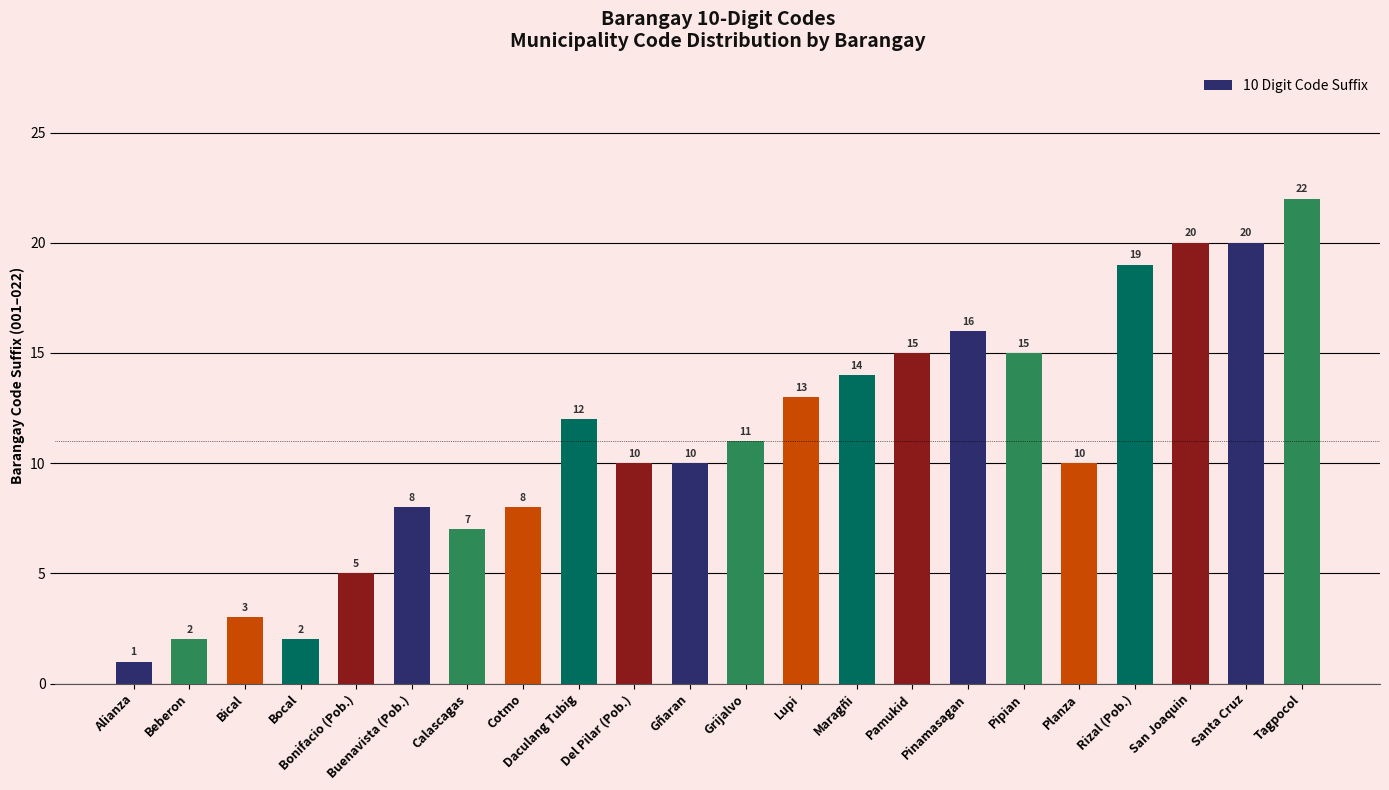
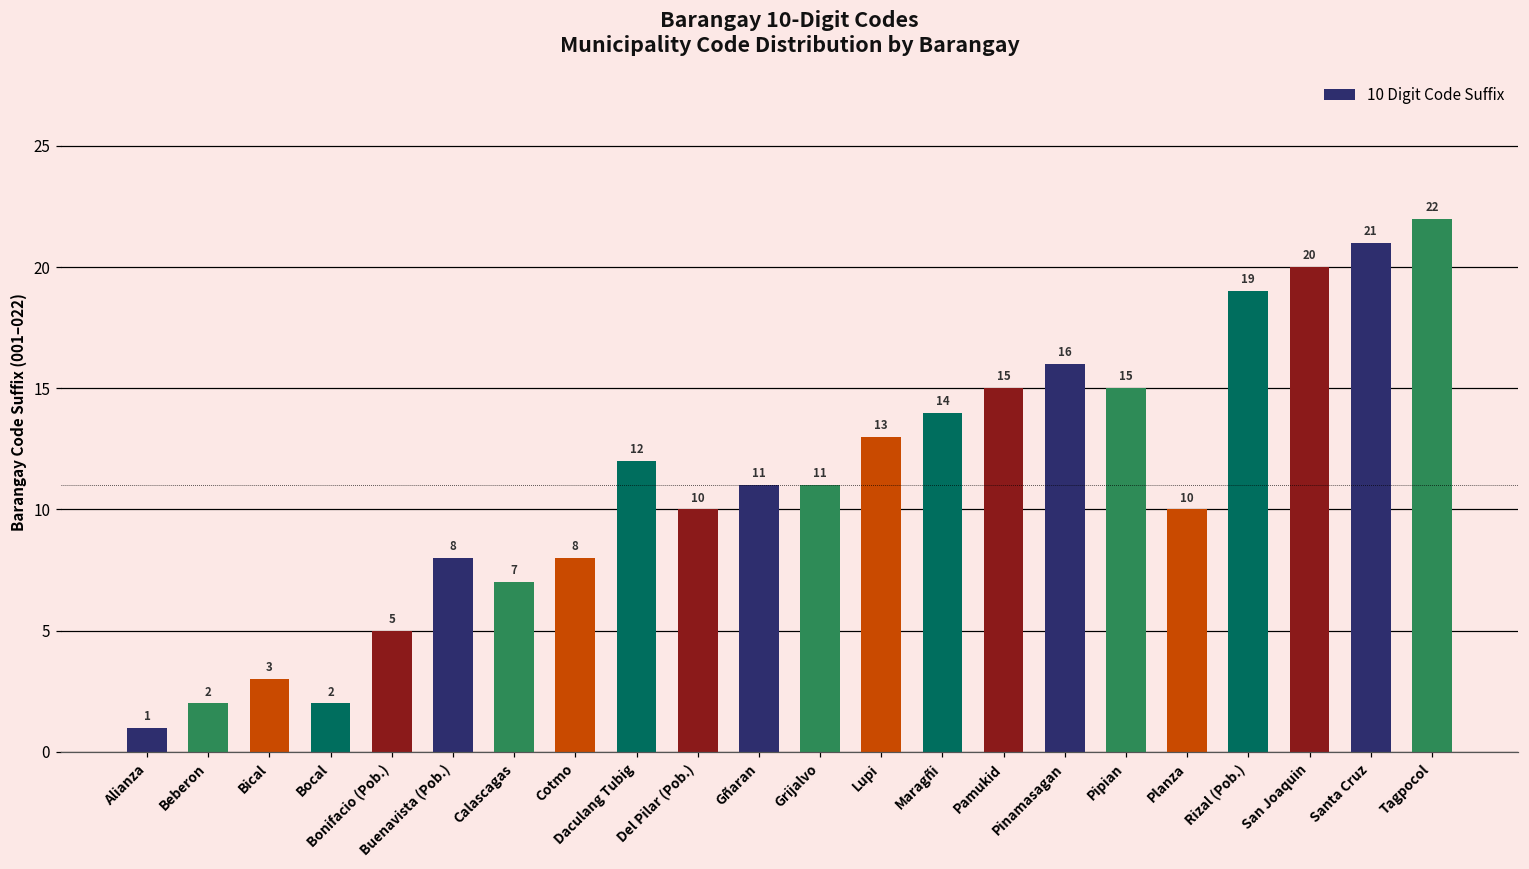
Gñaran: 10 -> 11
Santa Cruz: 20 -> 21
